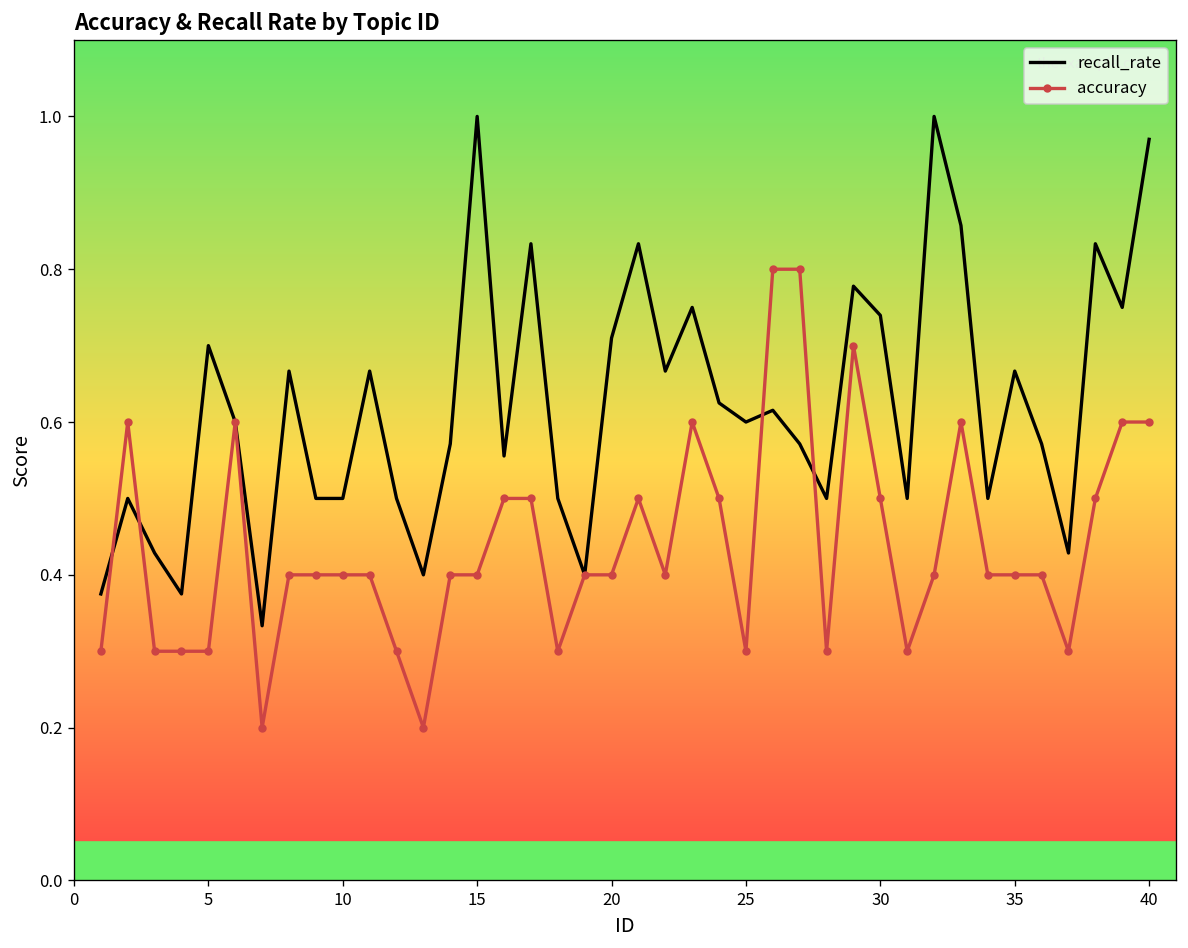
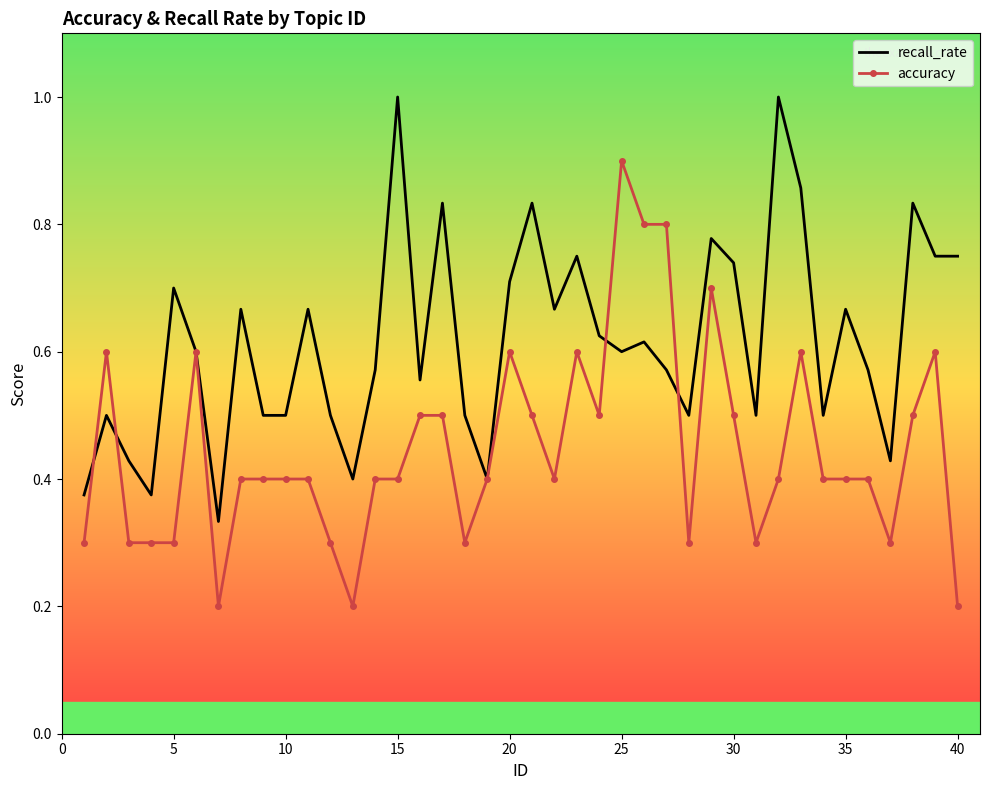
accuracy, 20: 0.4 -> 0.6
accuracy, 25: 0.3 -> 0.9
recall_rate, 40: 0.97 -> 0.75
accuracy, 40: 0.6 -> 0.2
